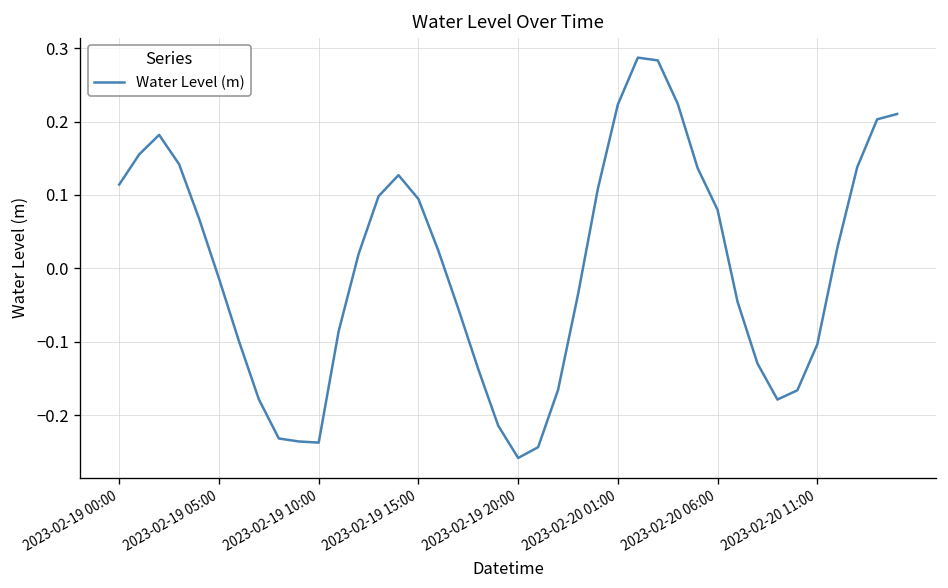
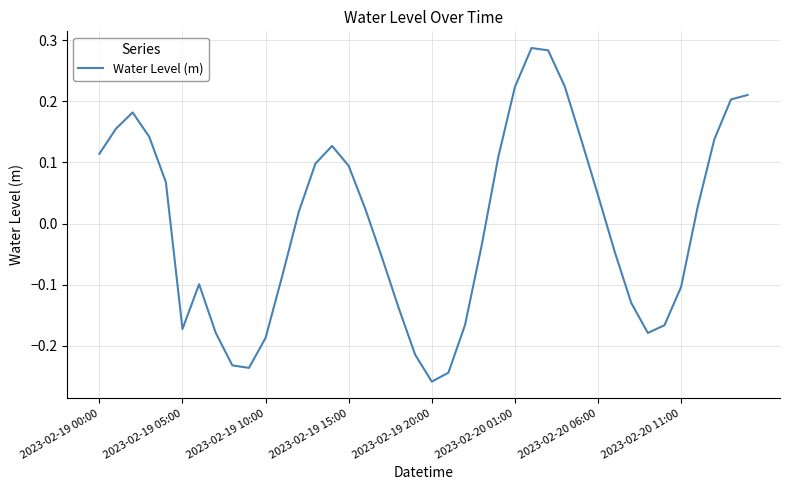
2023-02-19 05:00: -0.01 -> -0.17
2023-02-19 10:00: -0.24 -> -0.19
2023-02-20 06:00: 0.08 -> 0.05
